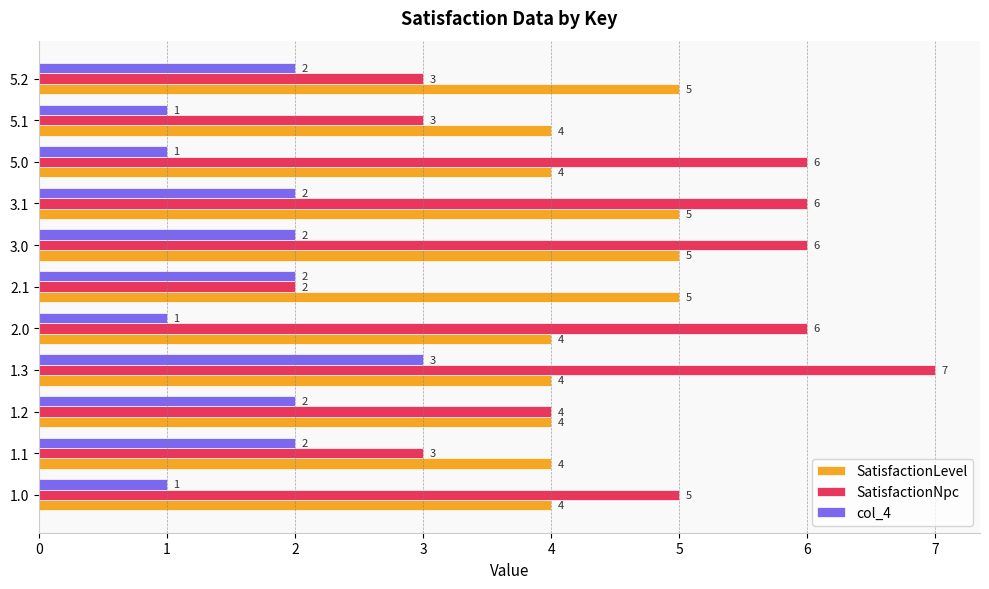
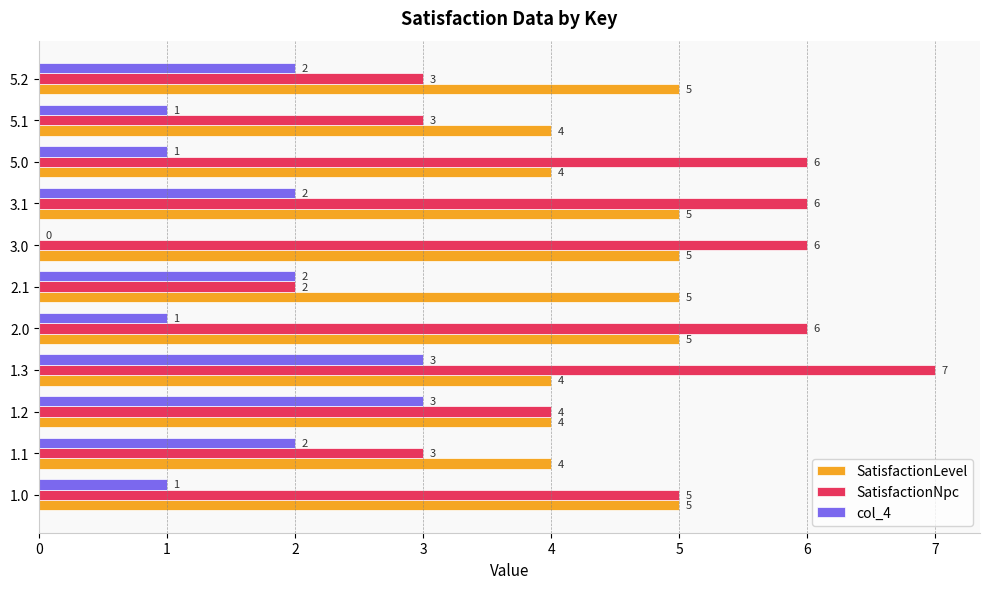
col_4, 3.0: 2 -> 0
SatisfactionLevel, 2.0: 4 -> 5
col_4, 1.2: 2 -> 3
SatisfactionLevel, 1.0: 4 -> 5
